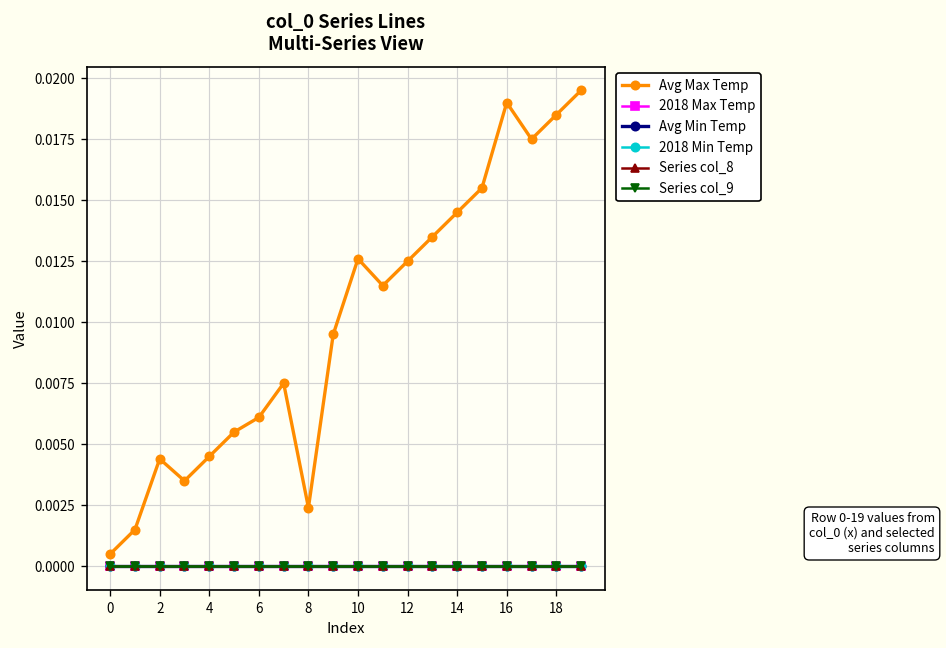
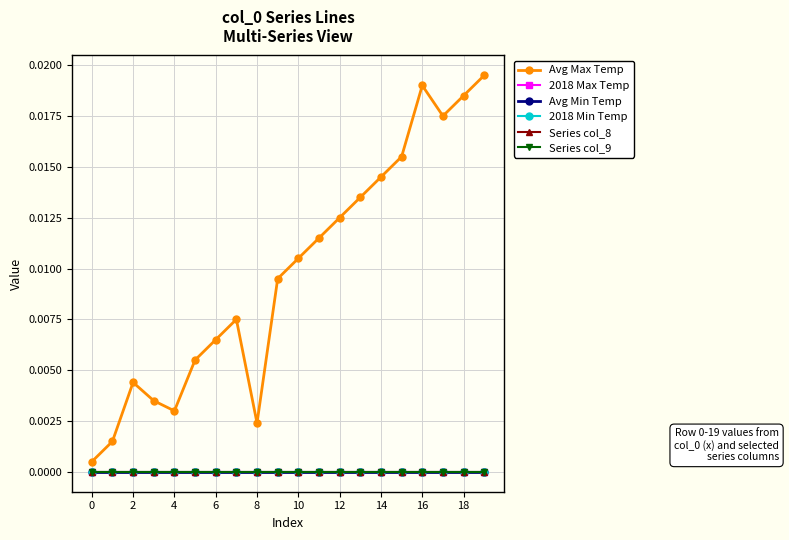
Avg Max Temp, 4: 0.0045 -> 0.0030
Avg Max Temp, 6: 0.0061 -> 0.0065
Avg Max Temp, 10: 0.0126 -> 0.0105
